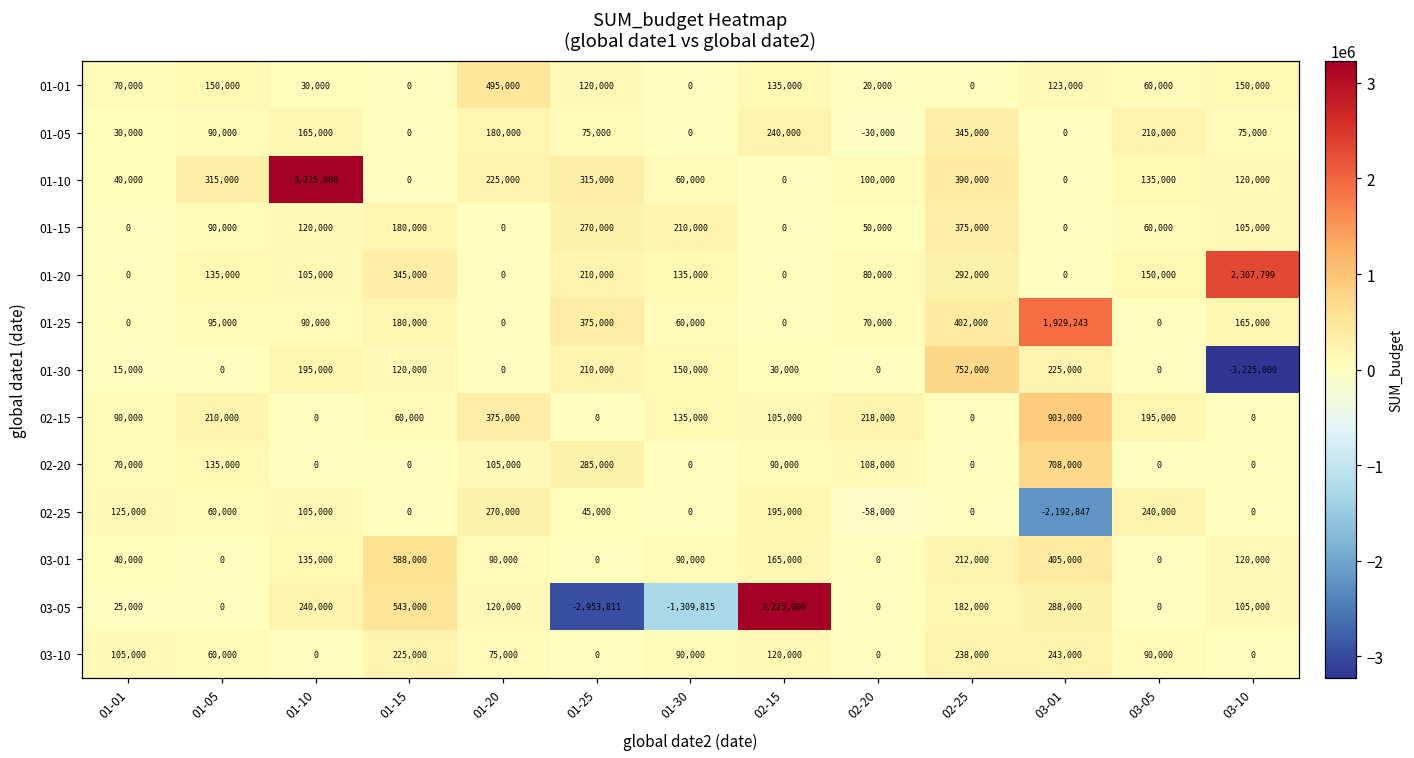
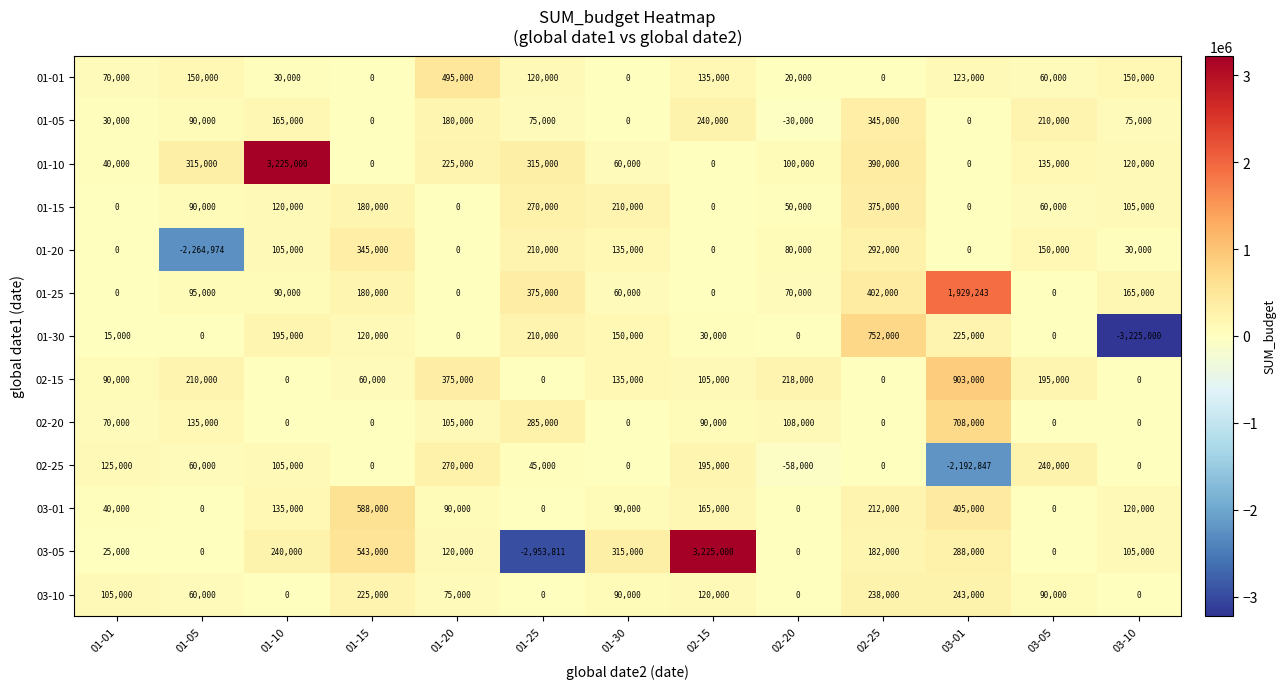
01-20, 01-05: 135,000 -> -2,264,974
01-20, 03-10: 2,307,799 -> 30,000
03-05, 01-30: -1,309,815 -> 315,000
